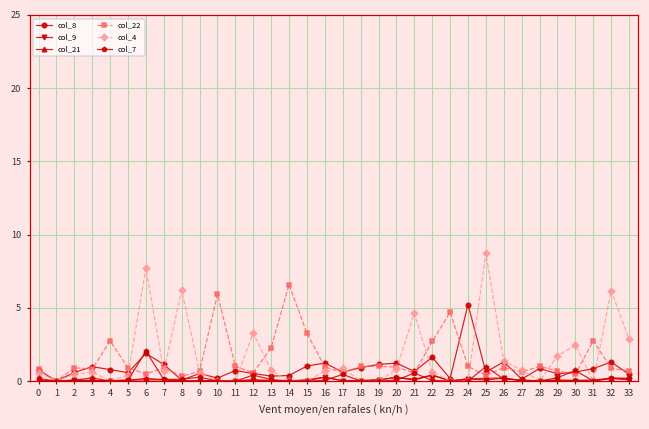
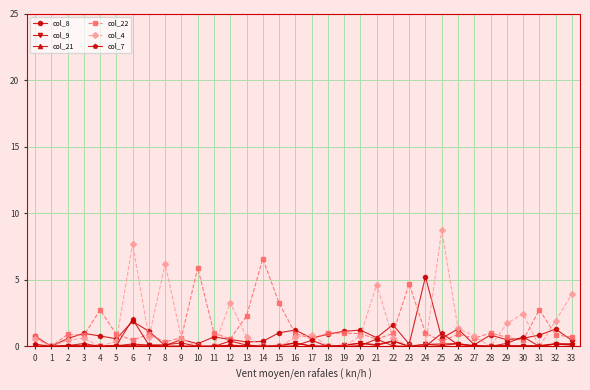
col_22, 22: 2.7 -> 1.0
col_4, 32: 6.2 -> 1.9
col_4, 33: 2.9 -> 4.0
